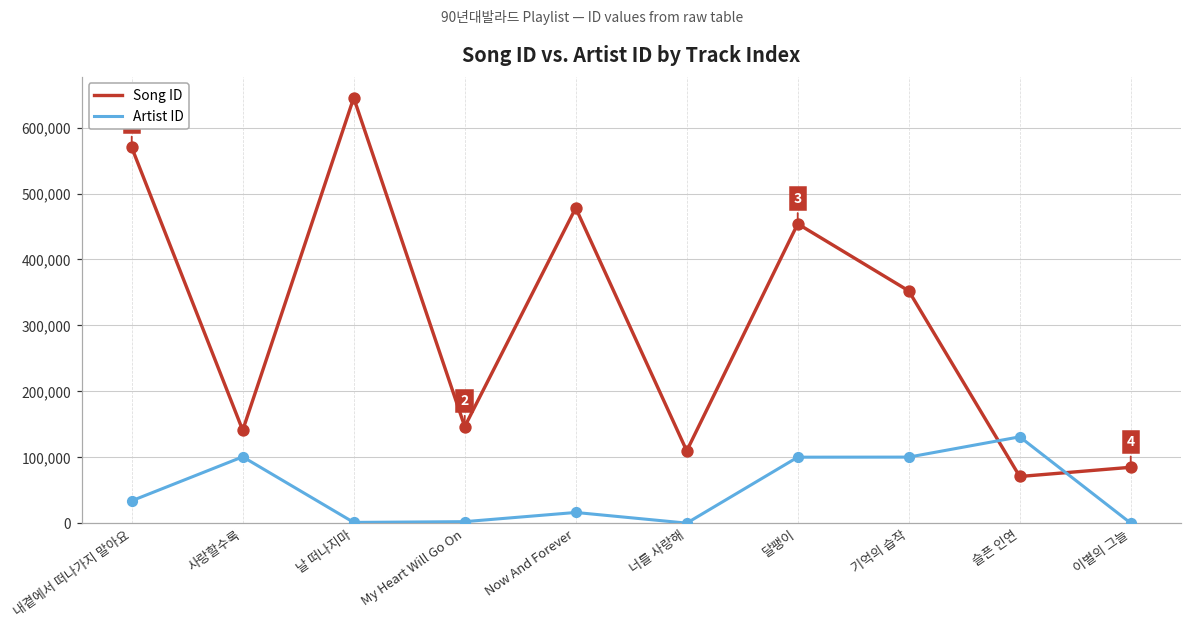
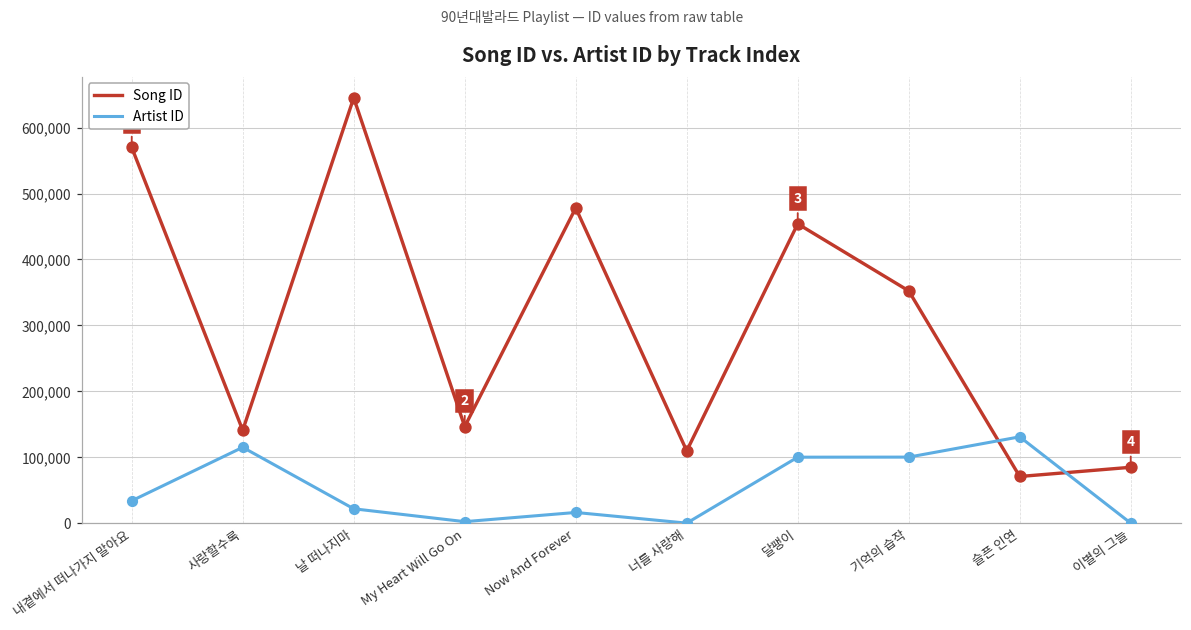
Artist ID, 사랑할수록: 100,000 -> 120,000
Artist ID, 날 떠나지마: 0 -> 20,000
